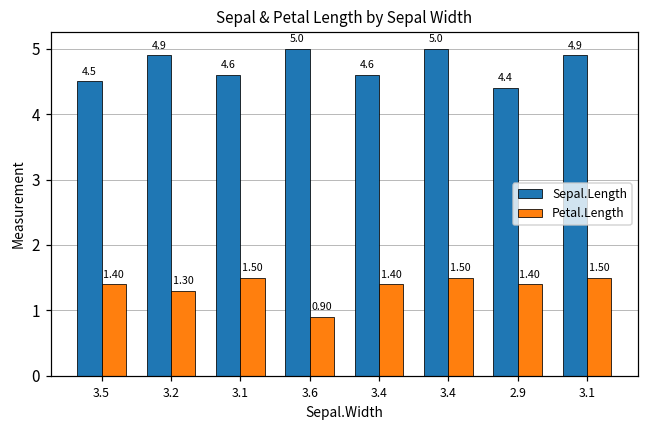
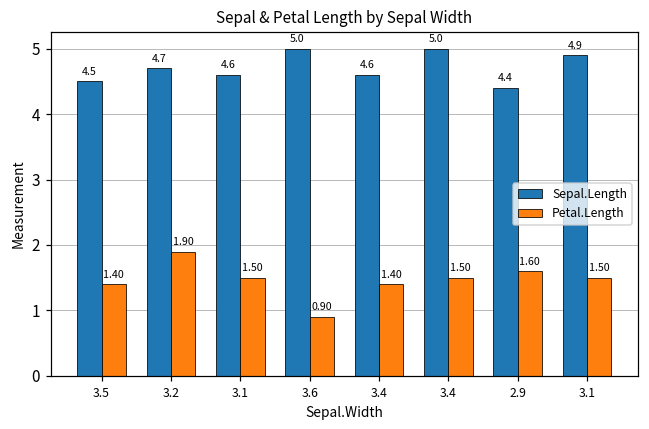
Sepal.Length, 3.2: 4.9 -> 4.7
Petal.Length, 3.2: 1.30 -> 1.90
Petal.Length, 2.9: 1.40 -> 1.60
